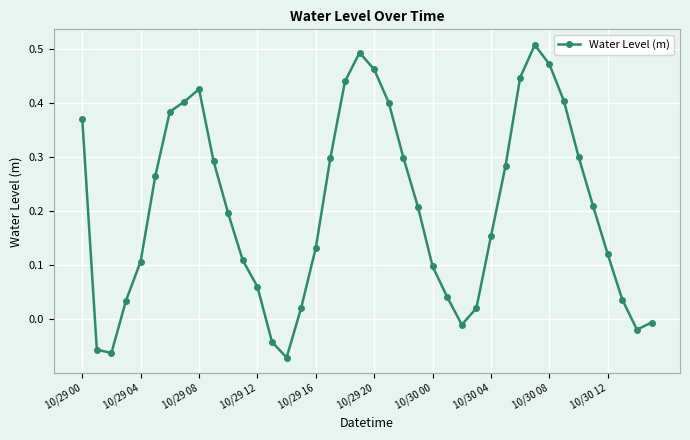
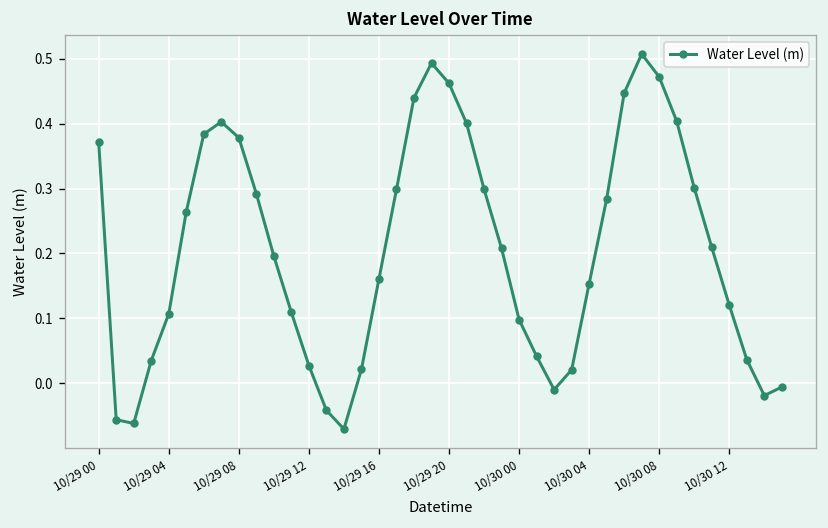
10/29 08: 0.43 -> 0.38
10/29 12: 0.06 -> 0.03
10/29 16: 0.13 -> 0.16
